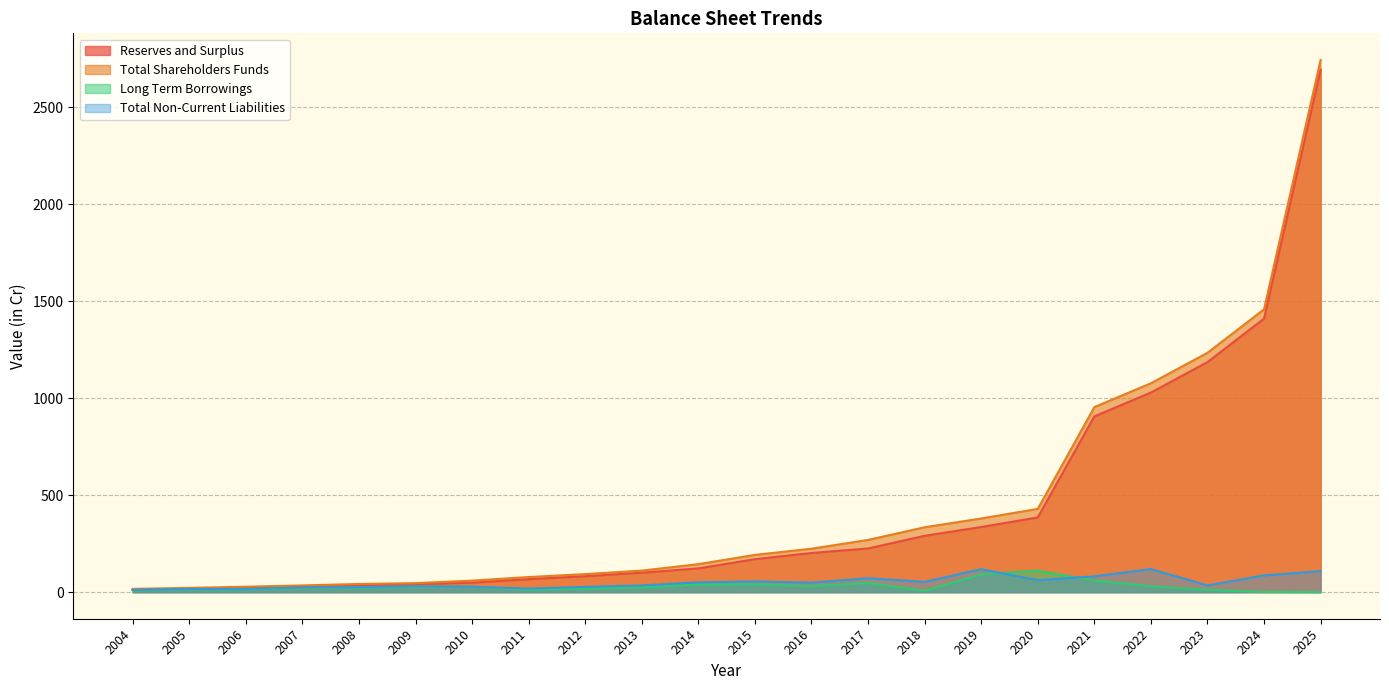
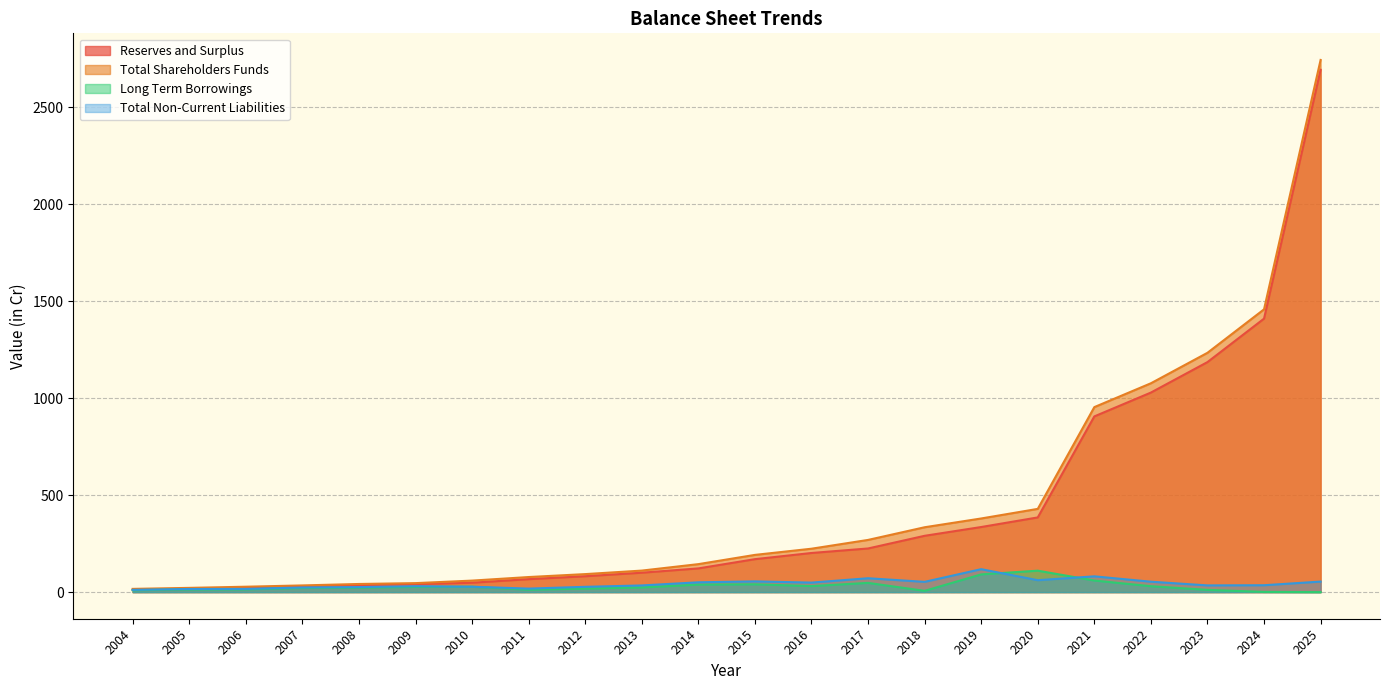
Total Non-Current Liabilities, 2022: 120 -> 50
Total Non-Current Liabilities, 2024: 90 -> 40
Total Non-Current Liabilities, 2025: 110 -> 50
